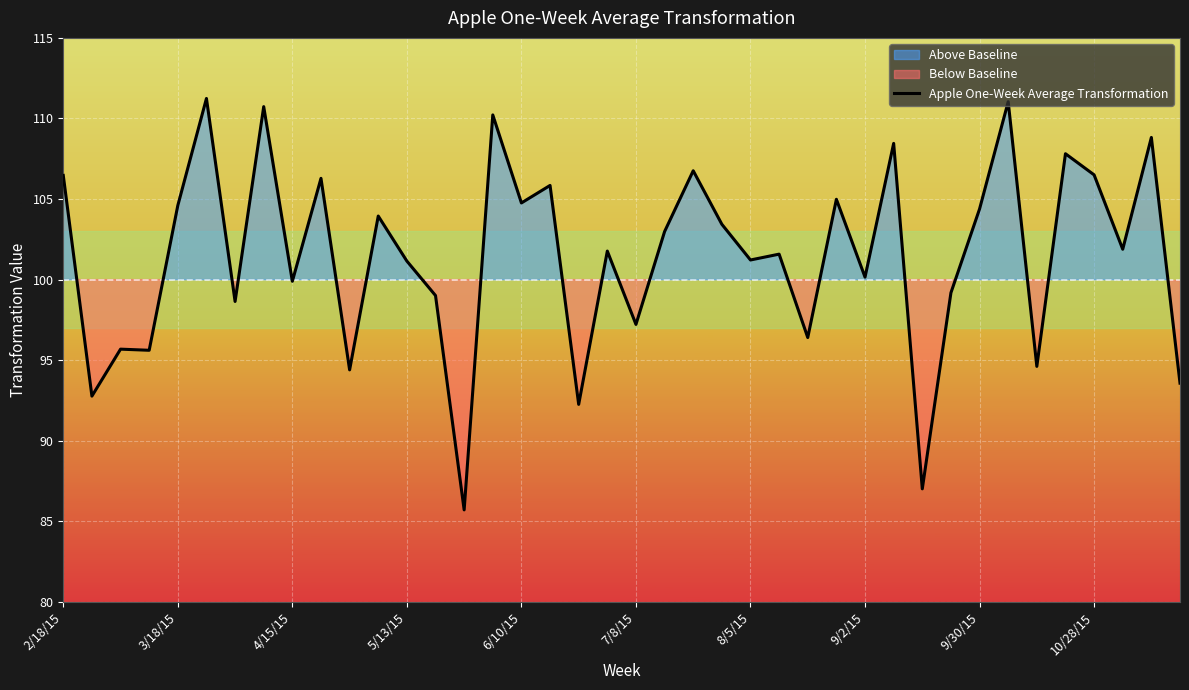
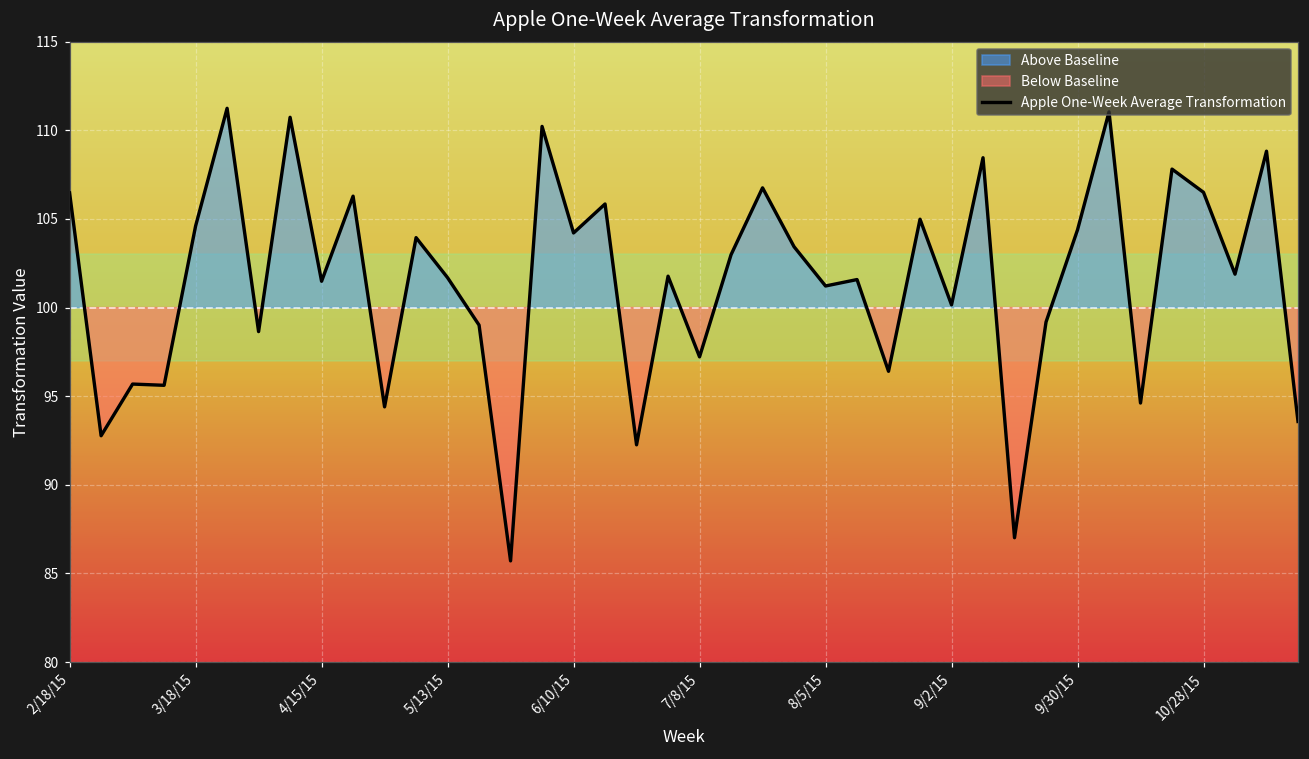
4/15/15: 99.9 -> 101.5
5/13/15: 101.1 -> 101.7
6/10/15: 104.8 -> 104.2
